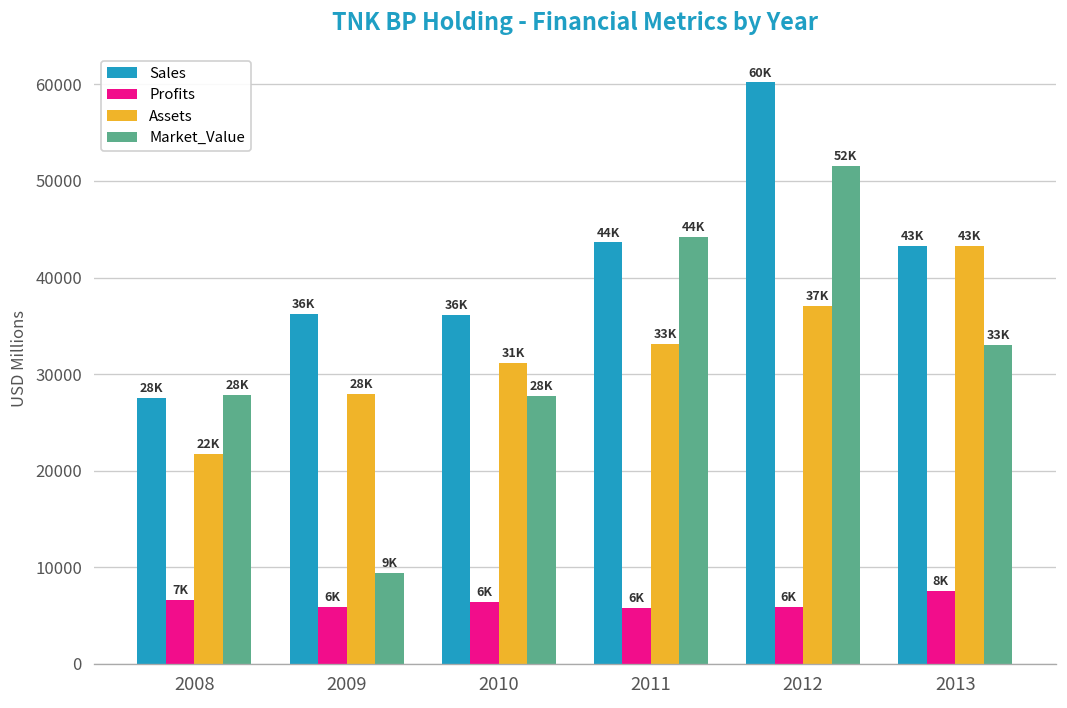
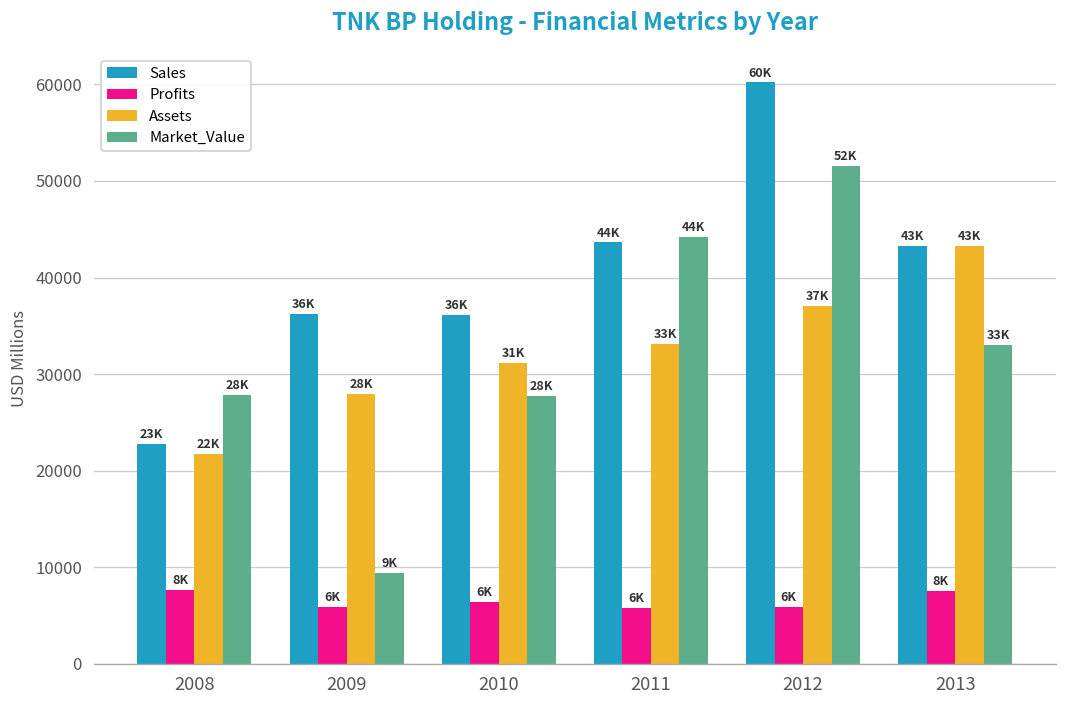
Sales, 2008: 28K -> 23K
Profits, 2008: 7K -> 8K
